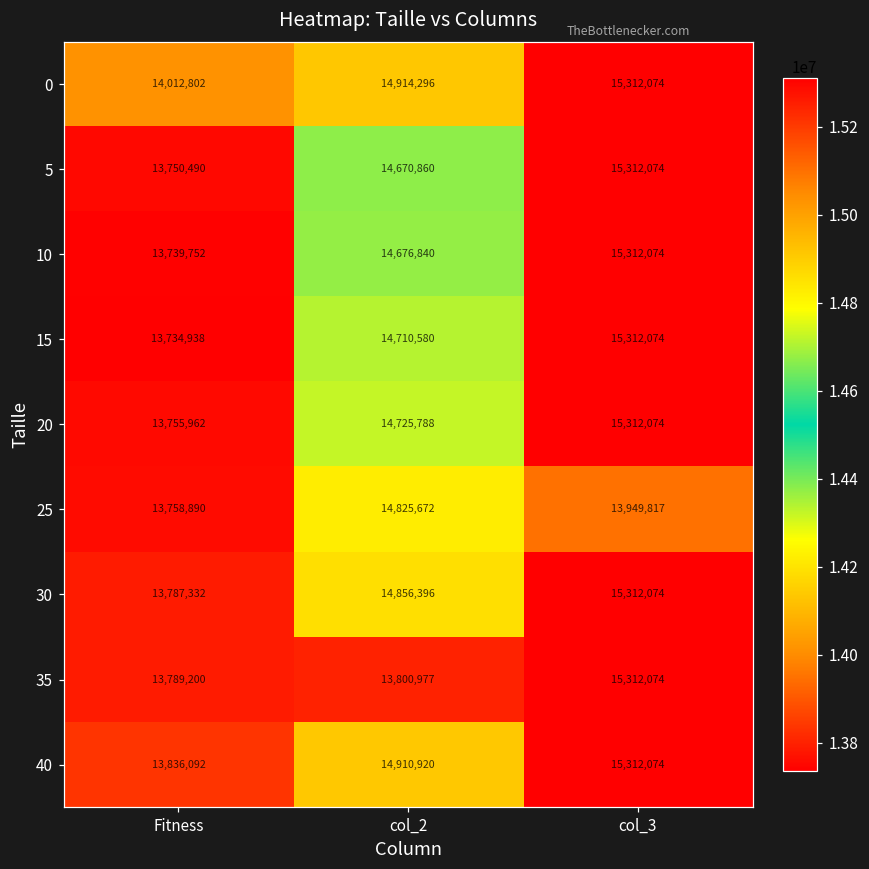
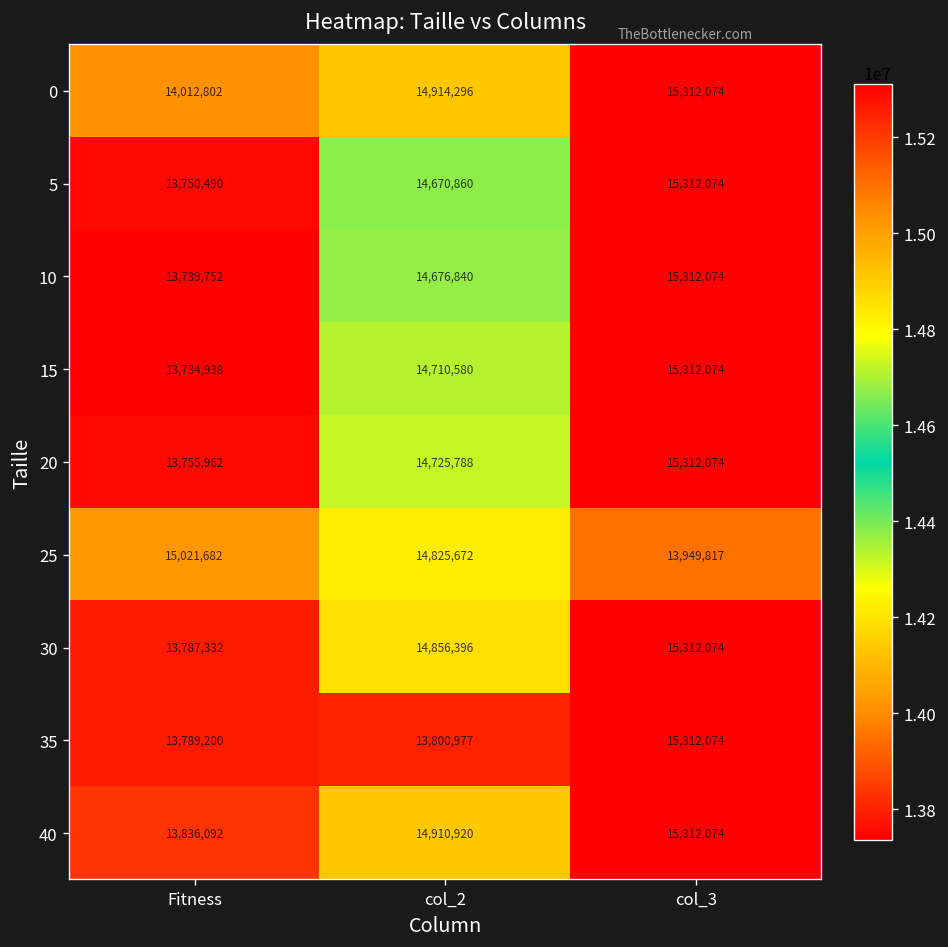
25, Fitness: 13,758,890 -> 15,021,682
